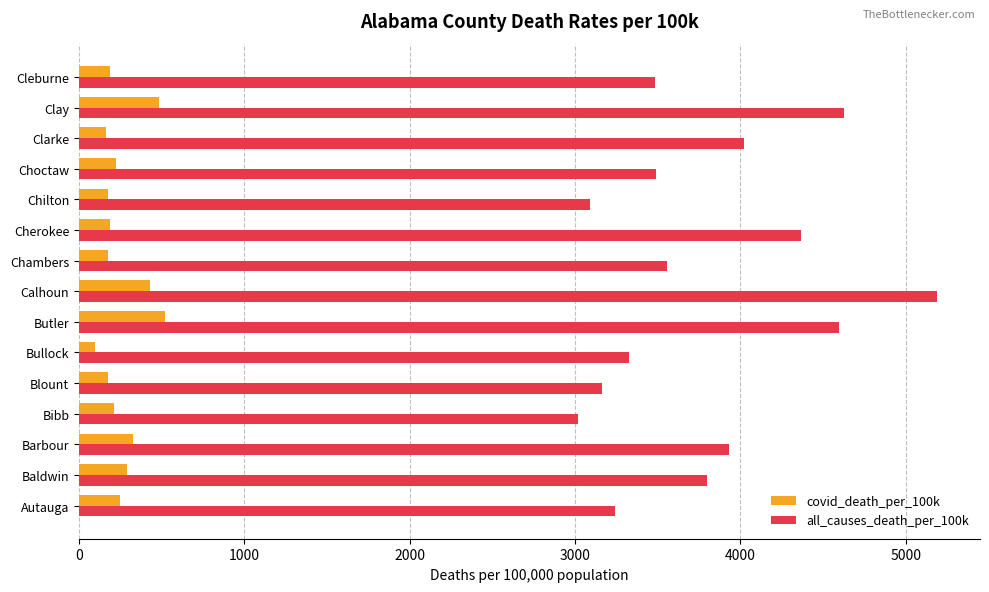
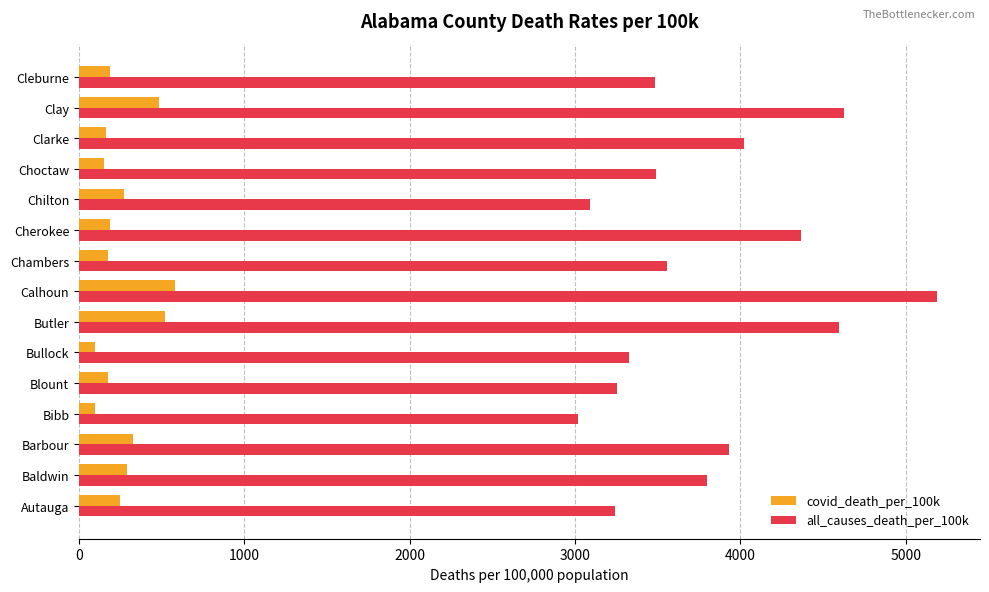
covid_death_per_100k, Choctaw: 220 -> 150
covid_death_per_100k, Chilton: 170 -> 270
covid_death_per_100k, Calhoun: 430 -> 580
all_causes_death_per_100k, Blount: 3160 -> 3260
covid_death_per_100k, Bibb: 210 -> 100
